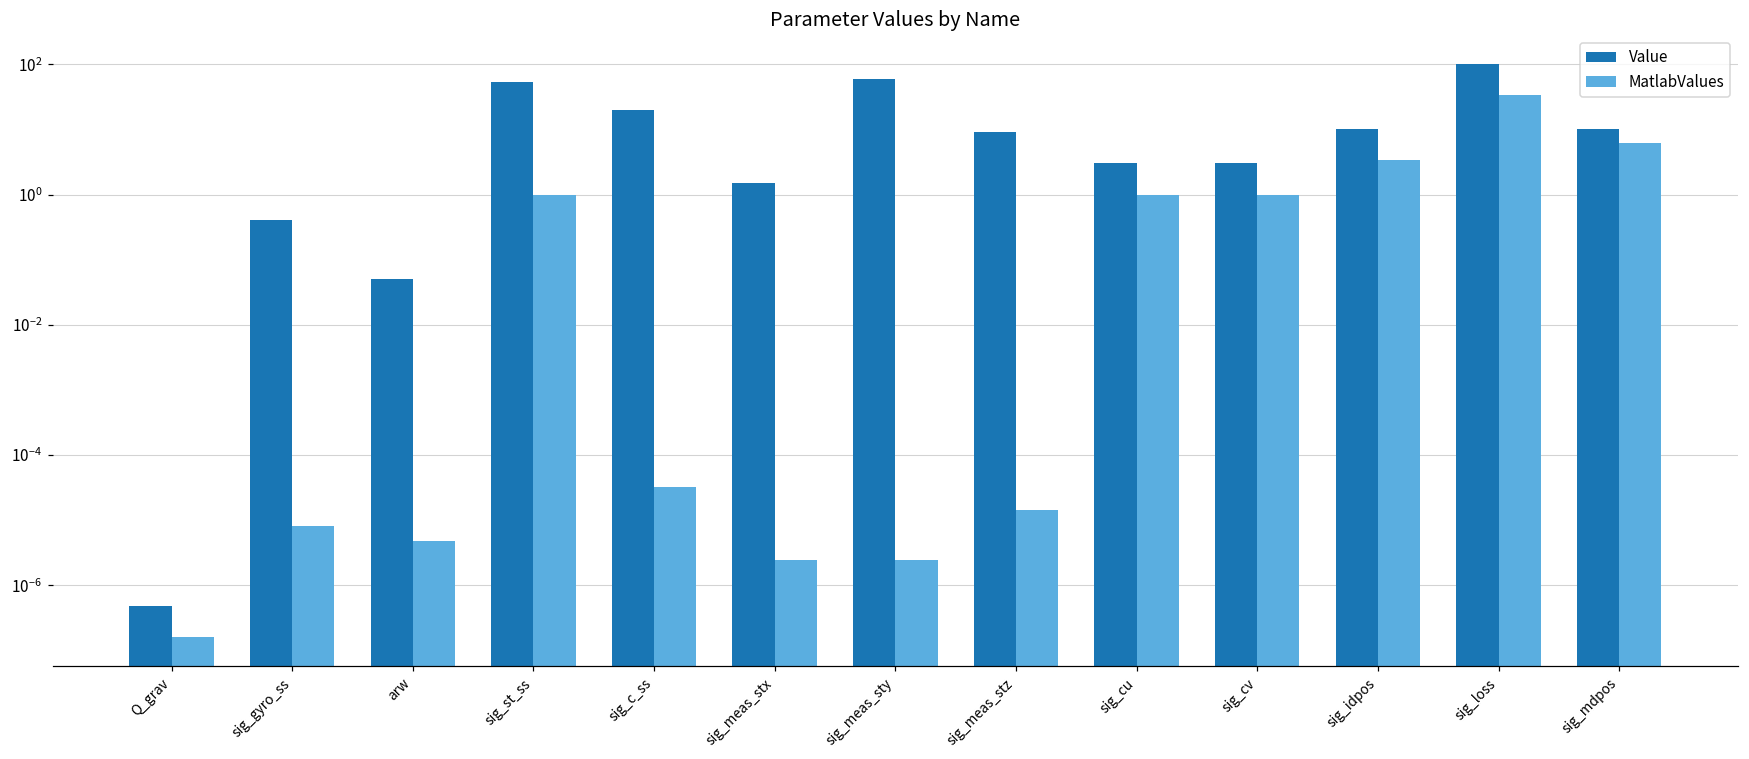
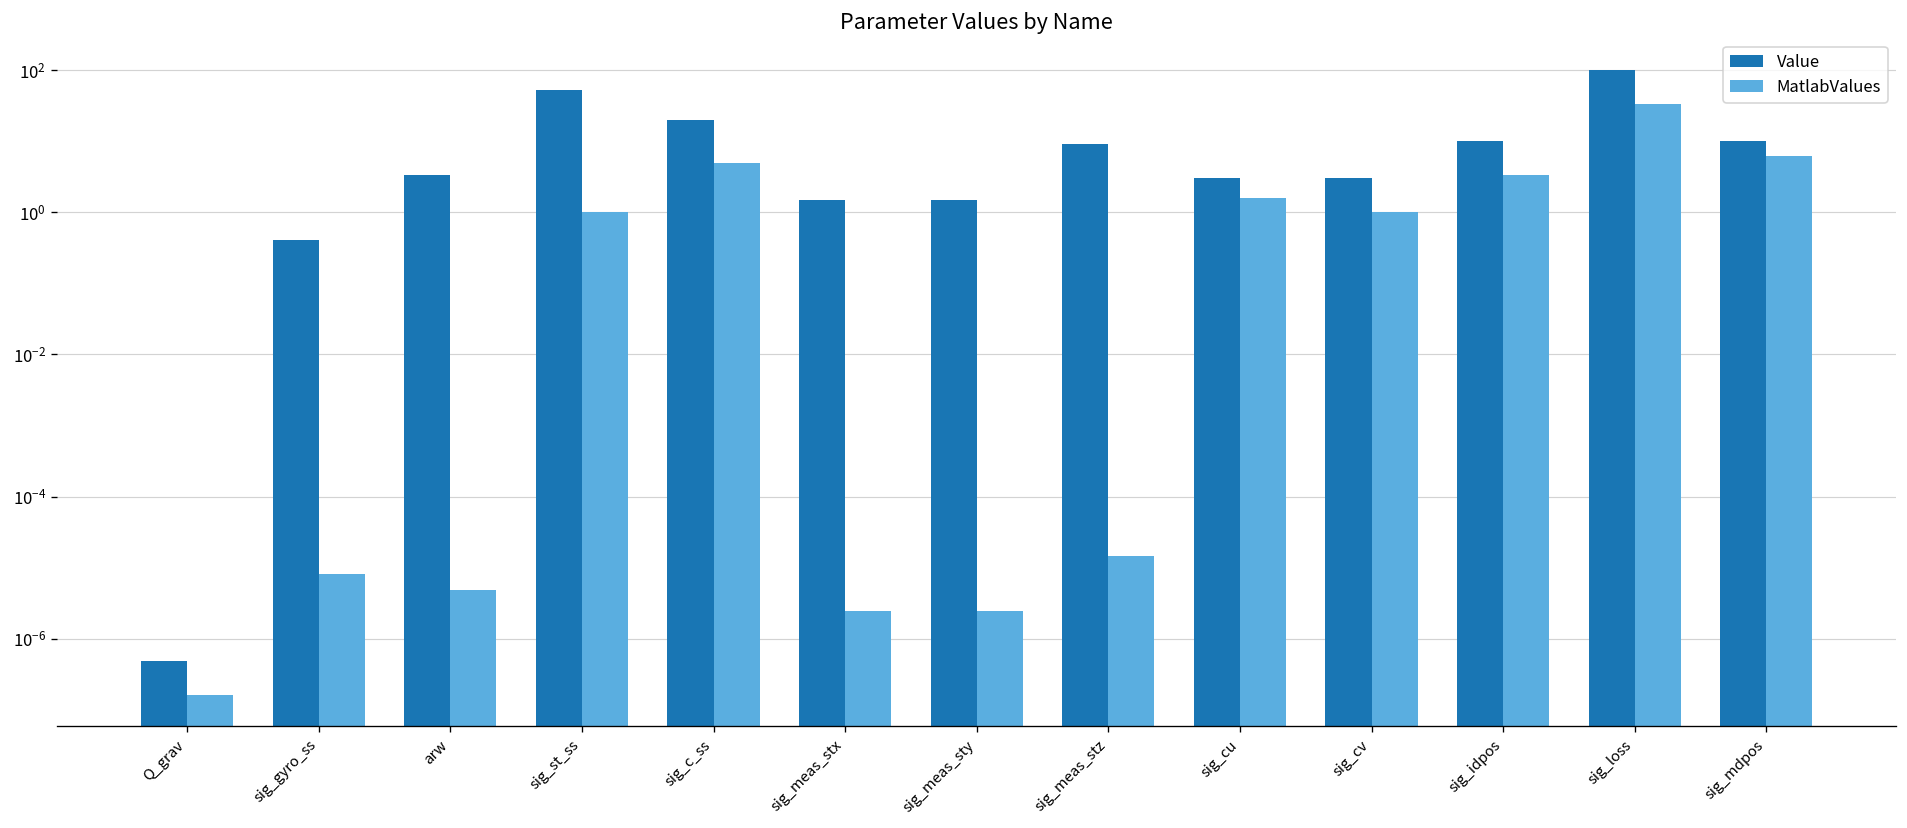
Value, arw: 0.05 -> 3
MatlabValues, sig_c_ss: 0 -> 5
Value, sig_meas_sty: 60 -> 1.5
MatlabValues, sig_cu: 1.0 -> 1.6
